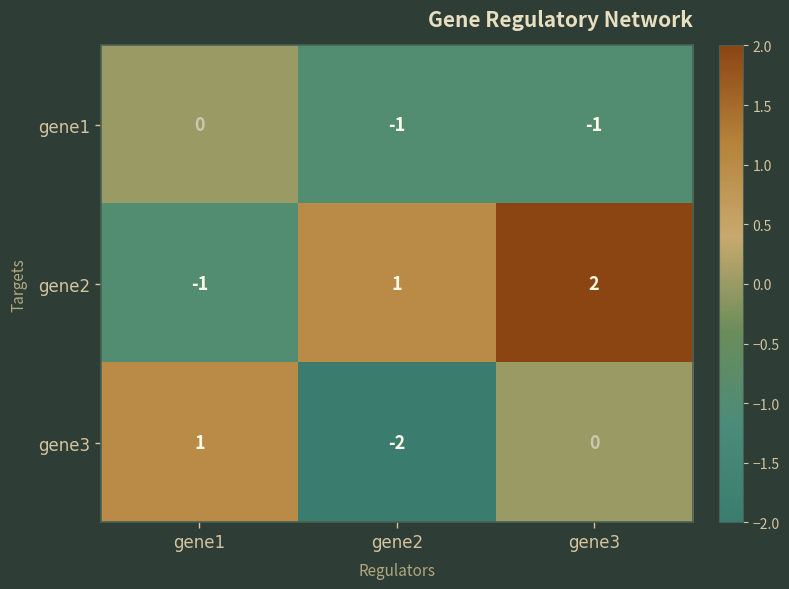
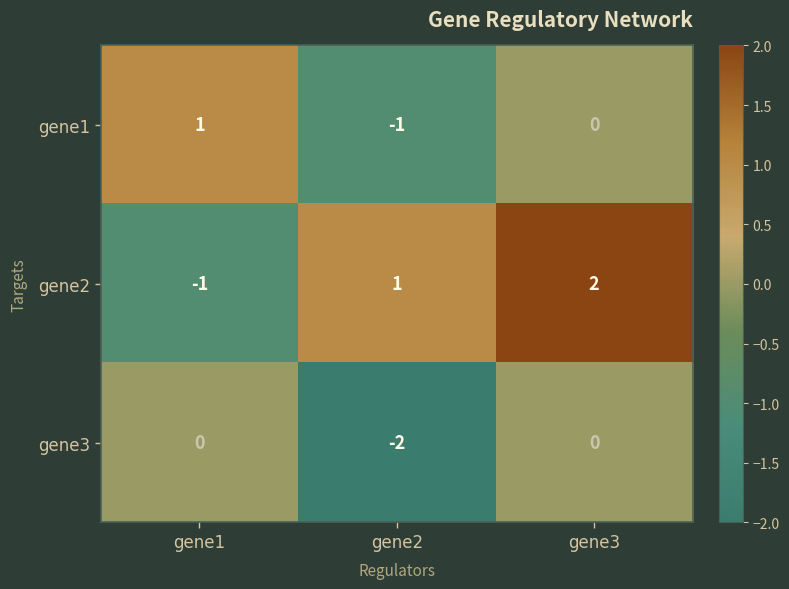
gene1, gene1: 0 -> 1
gene1, gene3: -1 -> 0
gene3, gene1: 1 -> 0
